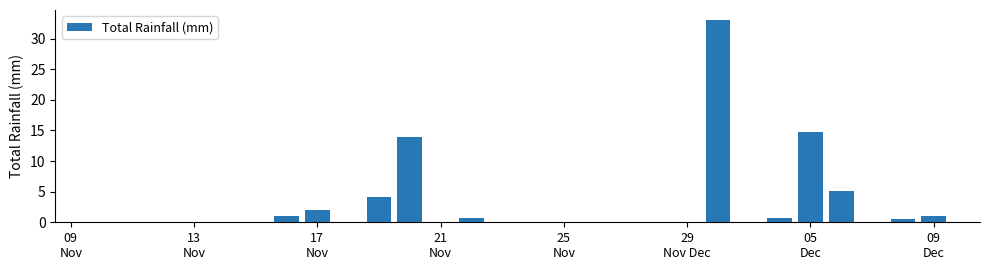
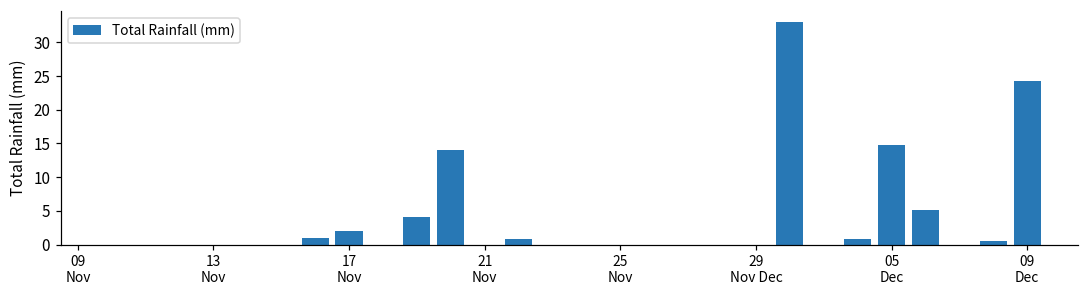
09 Dec: 1 -> 24
